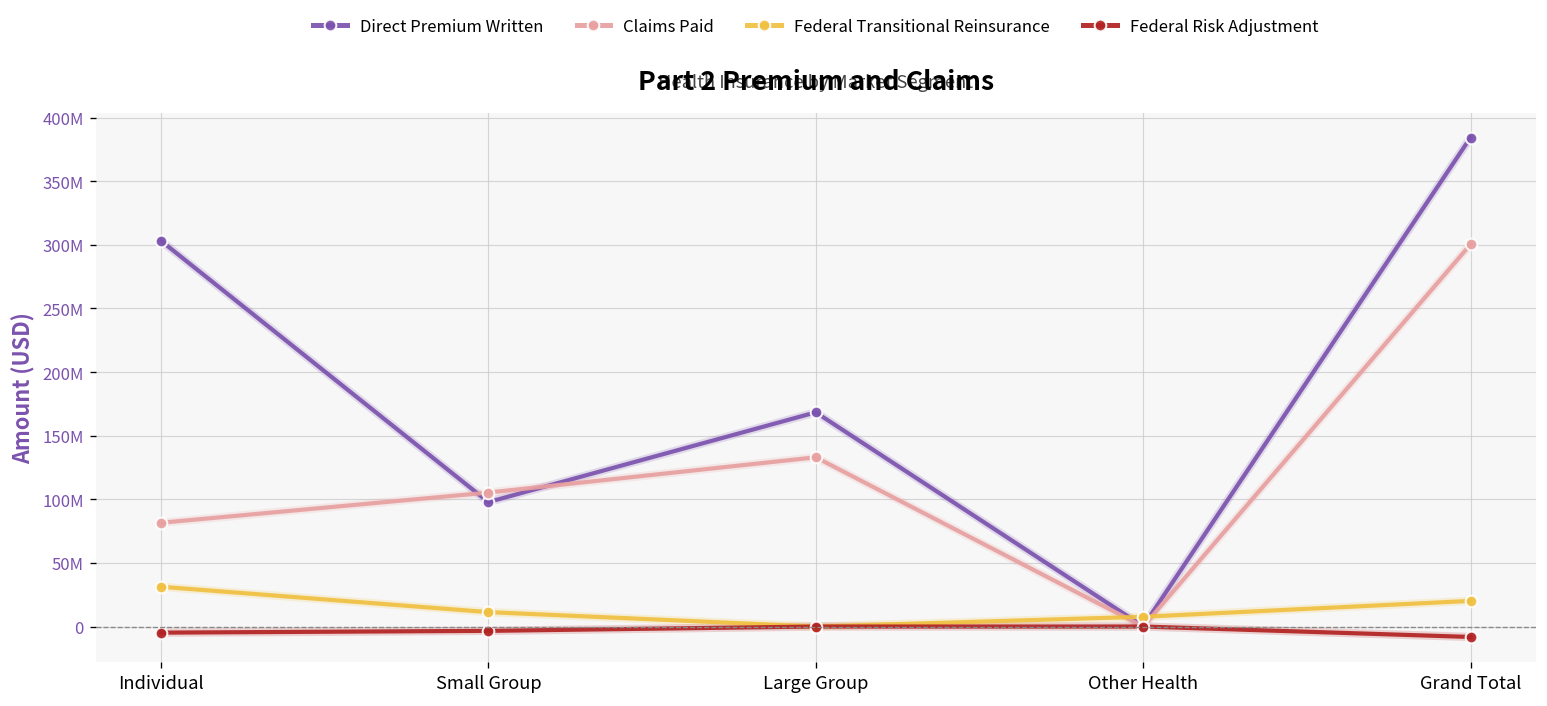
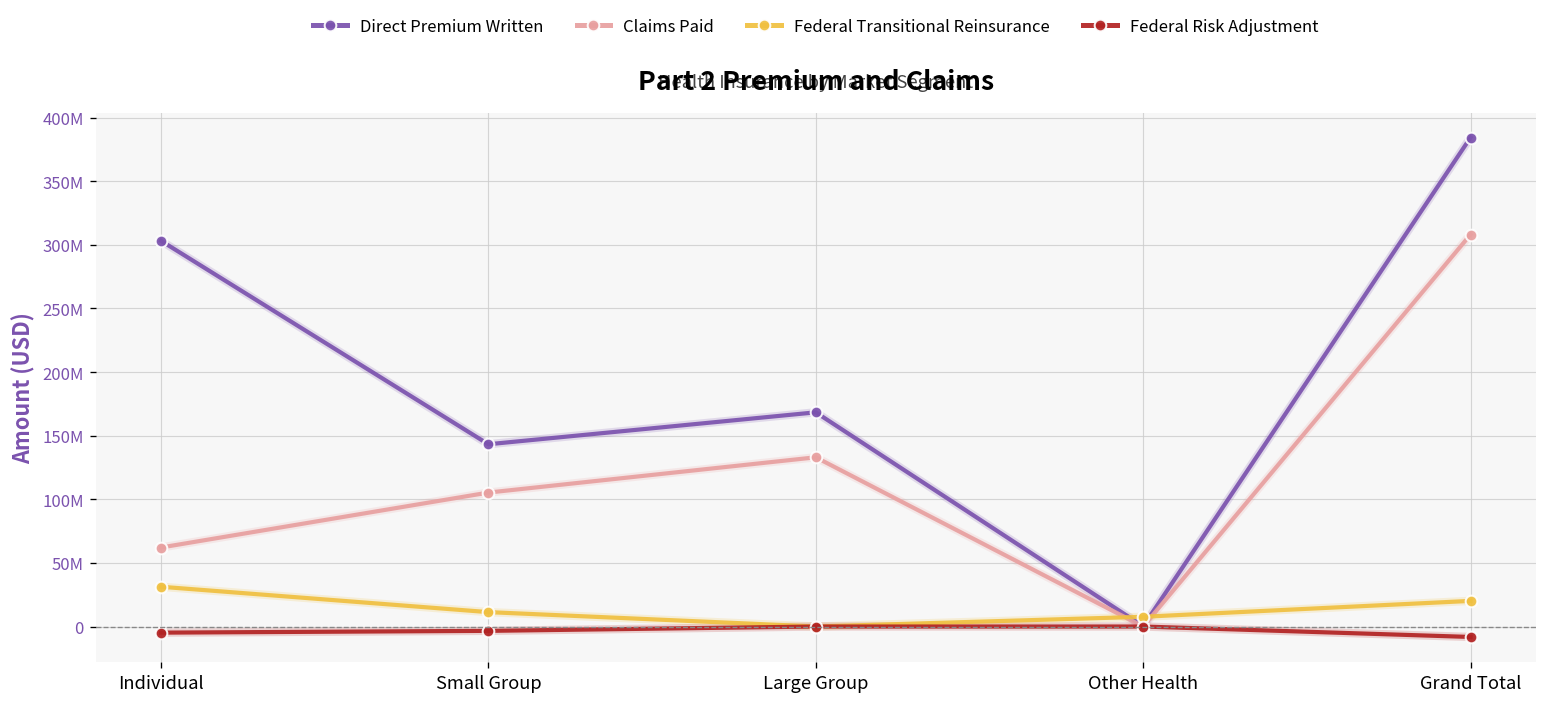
Claims Paid, Individual: 82000000 -> 62000000
Direct Premium Written, Small Group: 98000000 -> 143000000
Claims Paid, Grand Total: 300000000 -> 308000000
